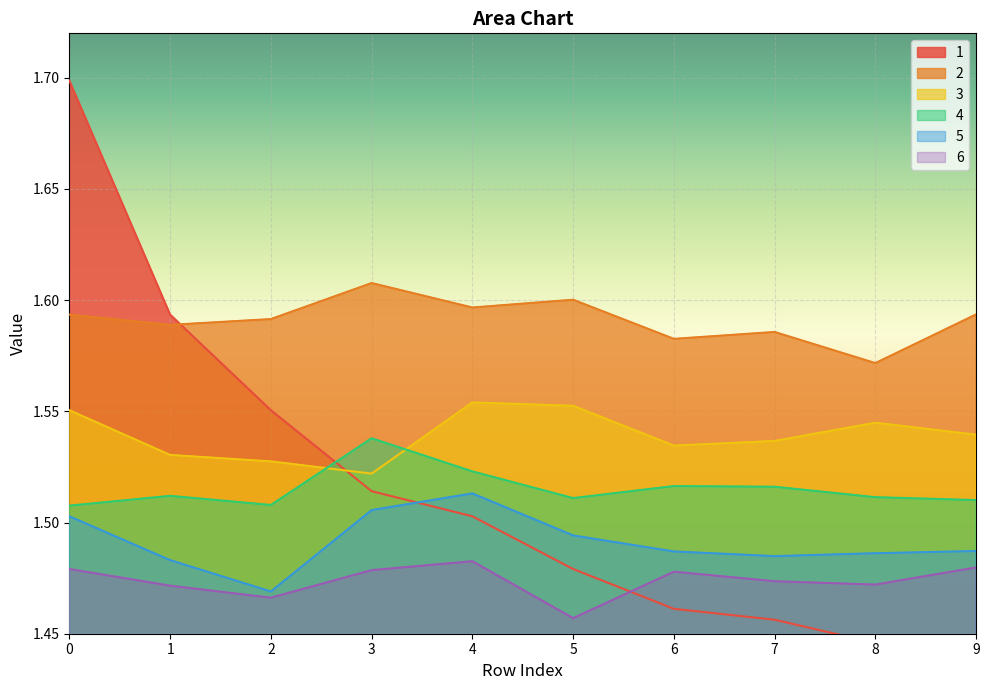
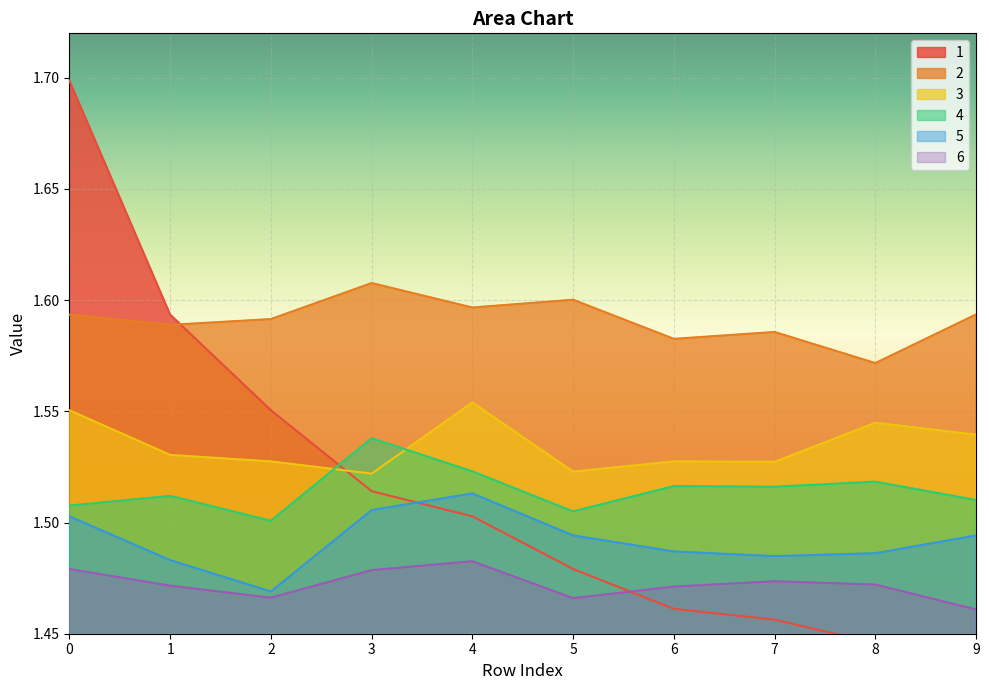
4, 2: 1.508 -> 1.501
3, 5: 1.553 -> 1.523
4, 5: 1.511 -> 1.505
6, 5: 1.457 -> 1.466
3, 6: 1.535 -> 1.528
6, 6: 1.478 -> 1.471
3, 7: 1.537 -> 1.527
4, 8: 1.511 -> 1.518
5, 9: 1.487 -> 1.494
6, 9: 1.480 -> 1.461
